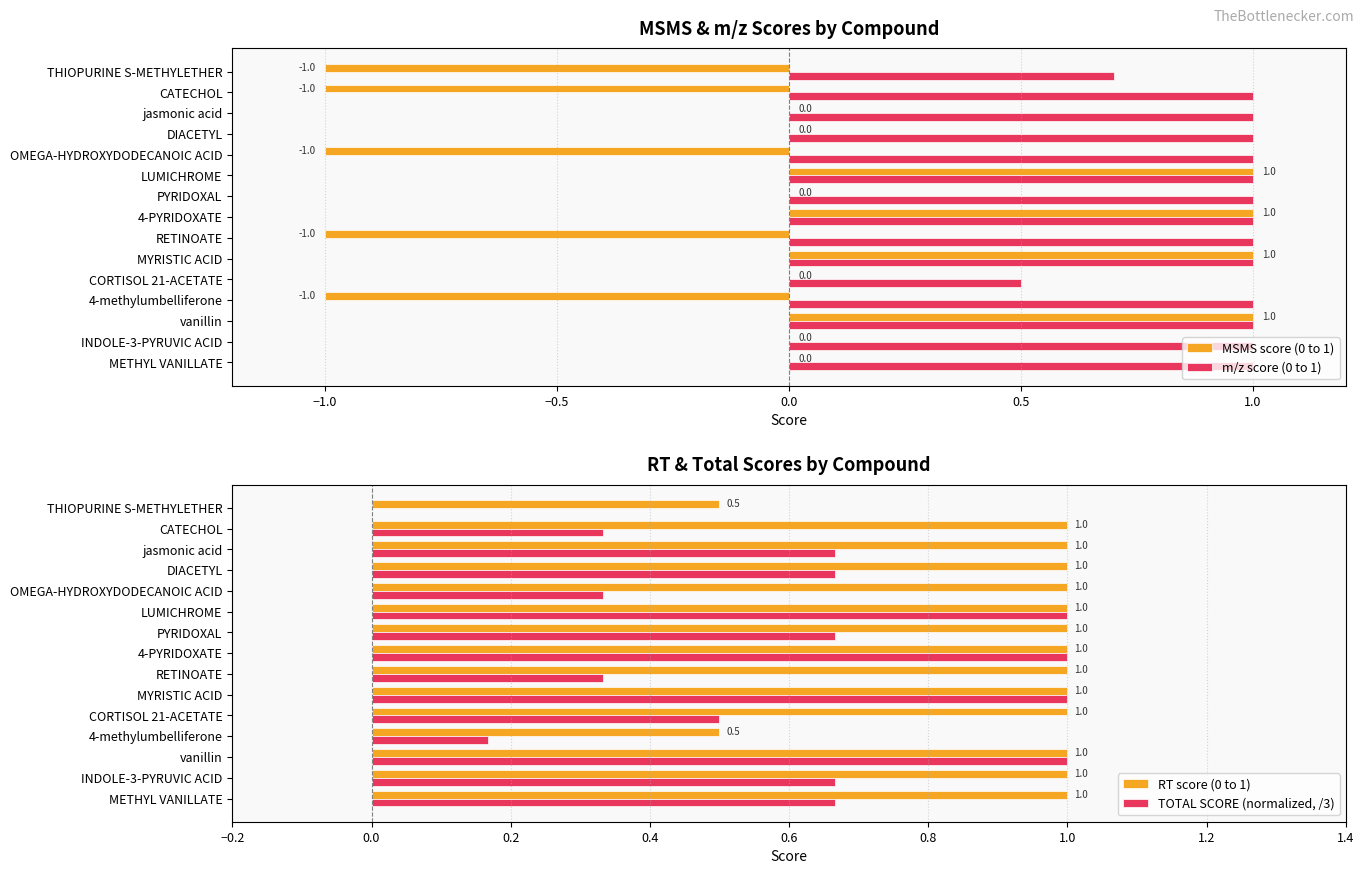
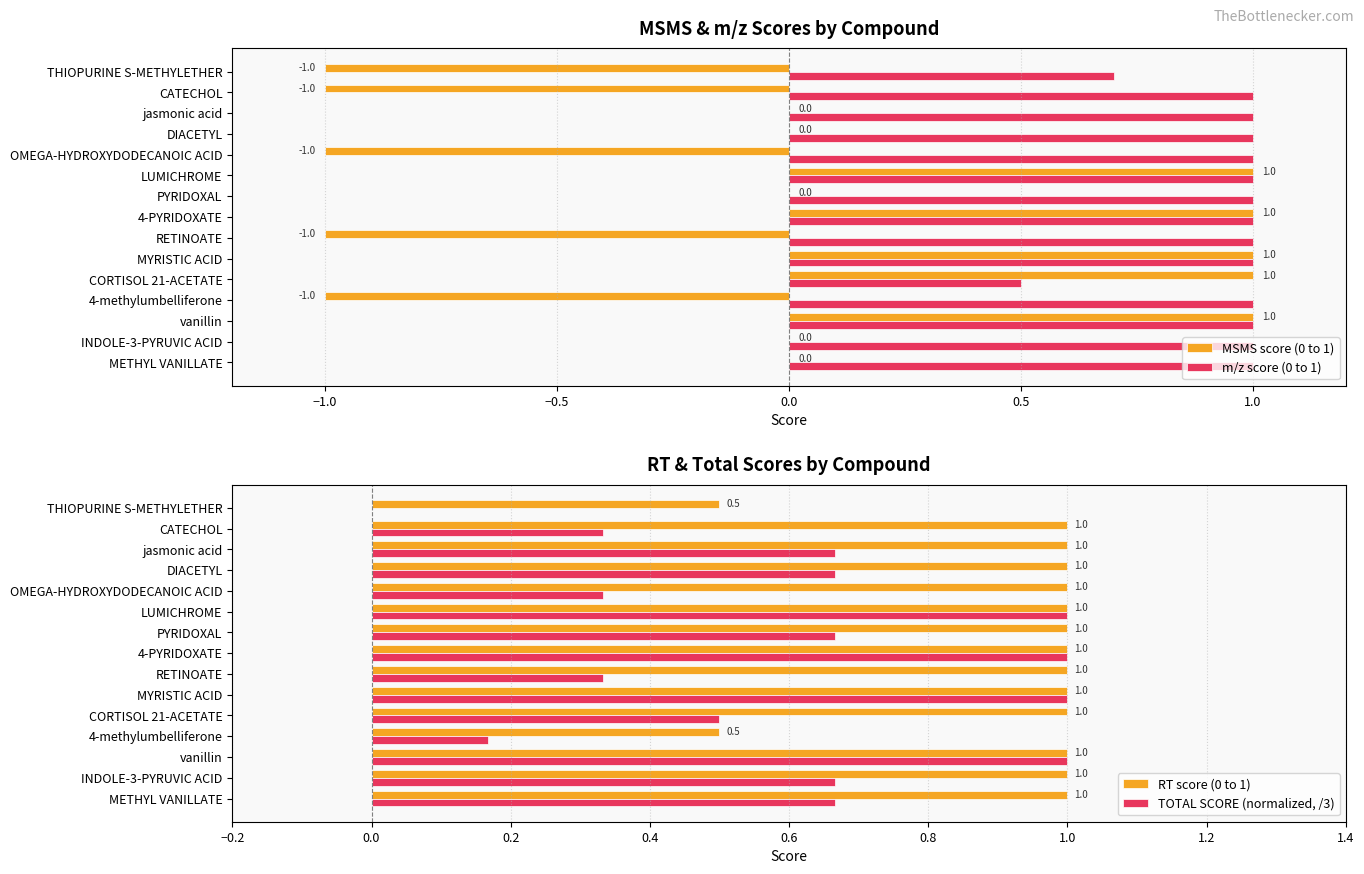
MSMS & m/z Scores by Compound, MSMS score (0 to 1), CORTISOL 21-ACETATE: 0.0 -> 1.0
